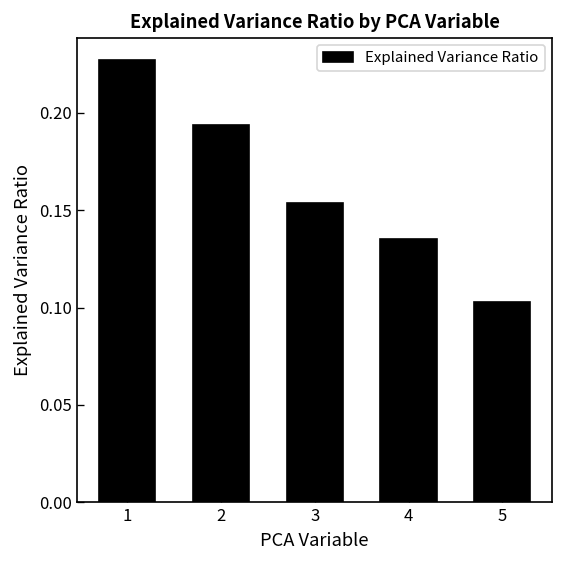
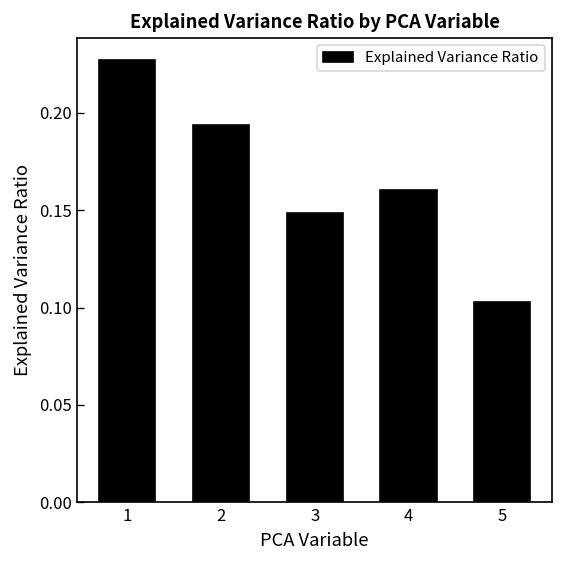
3: 0.154 -> 0.148
4: 0.135 -> 0.160
